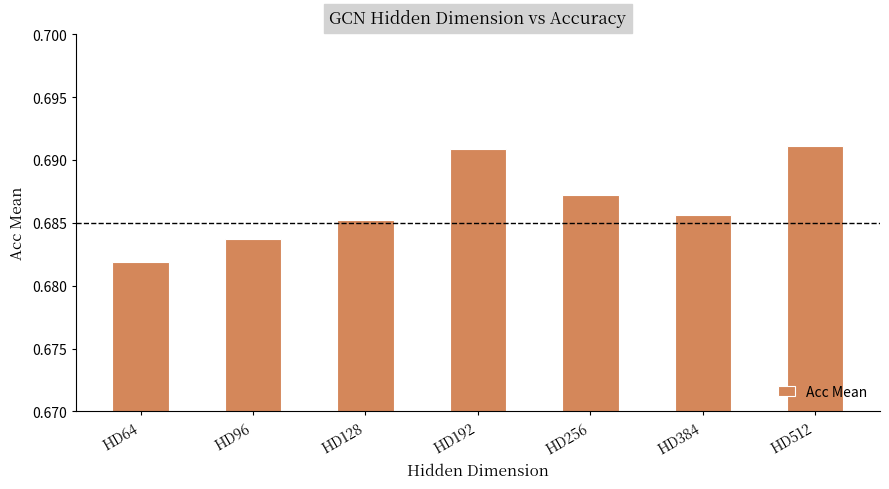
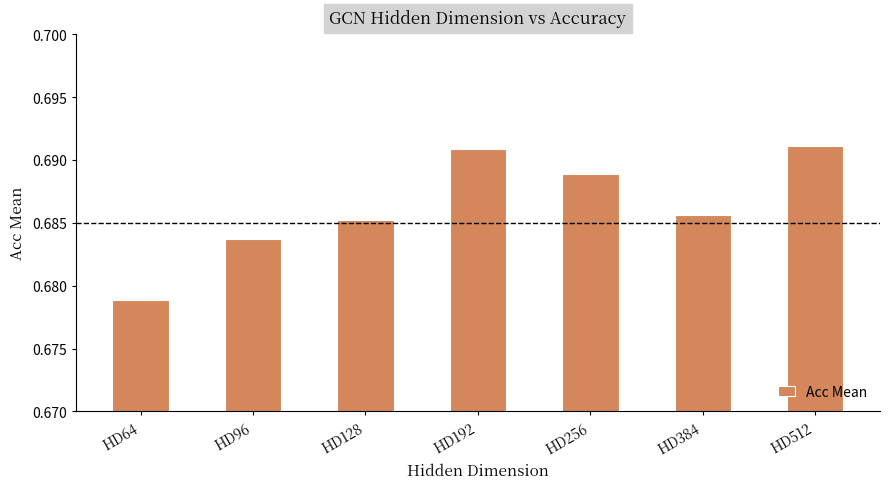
HD64: 0.6818 -> 0.6789
HD256: 0.6872 -> 0.6889
